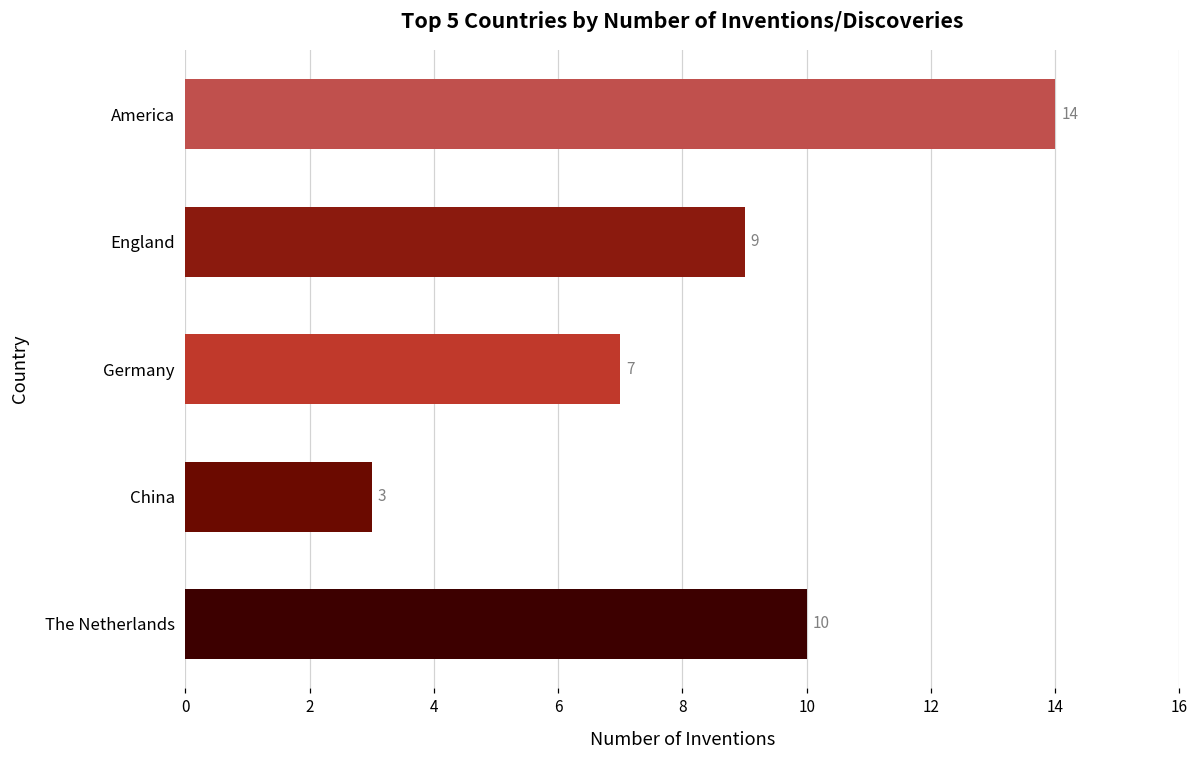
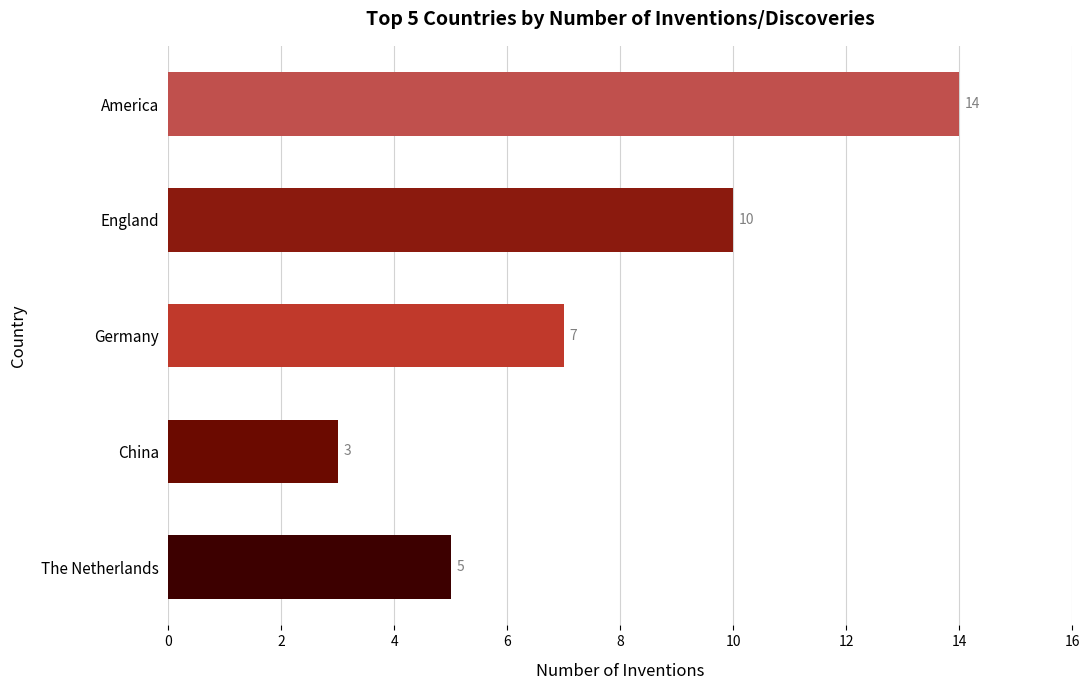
England: 9 -> 10
The Netherlands: 10 -> 5
